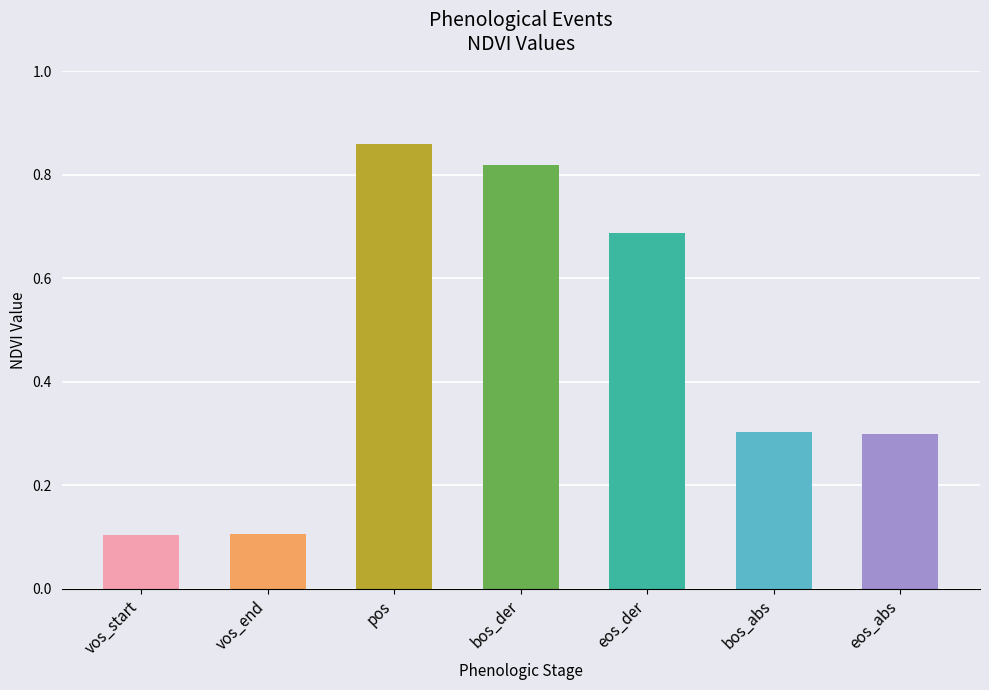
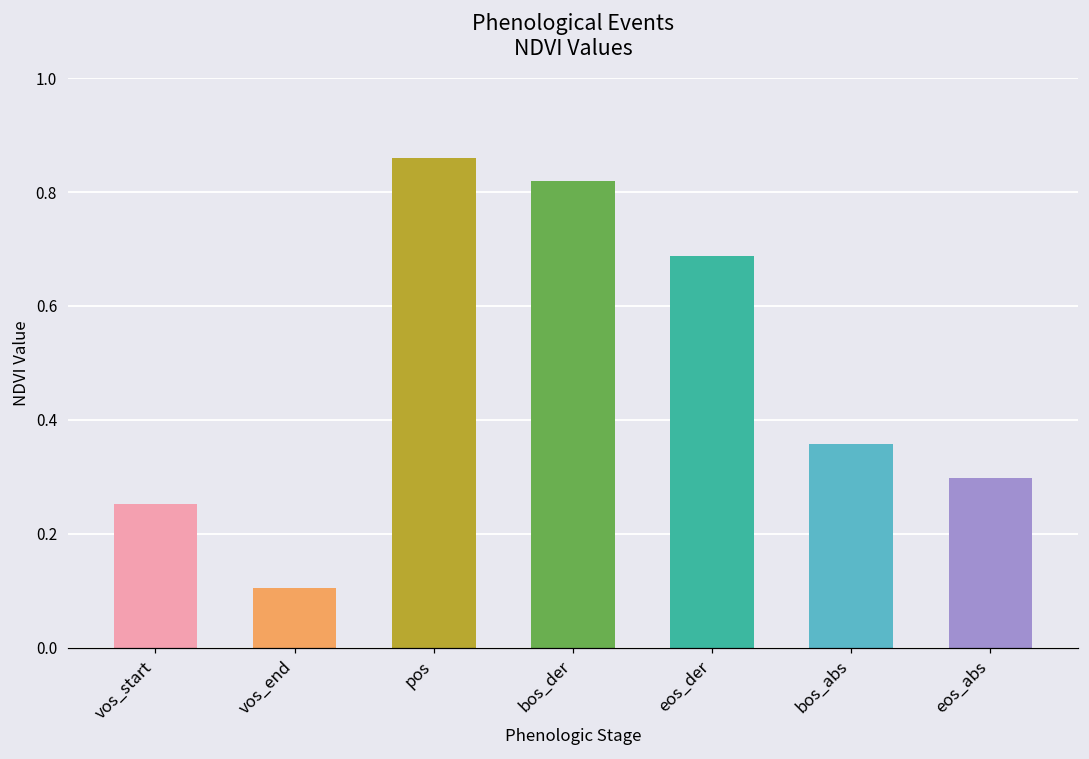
vos_start: 0.10 -> 0.25
bos_abs: 0.30 -> 0.36
